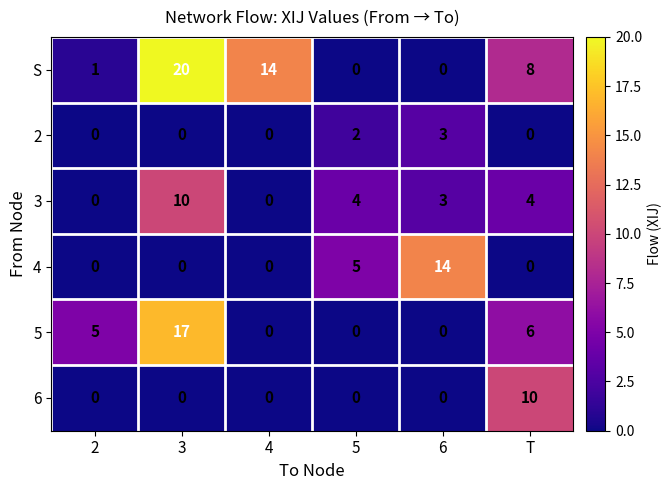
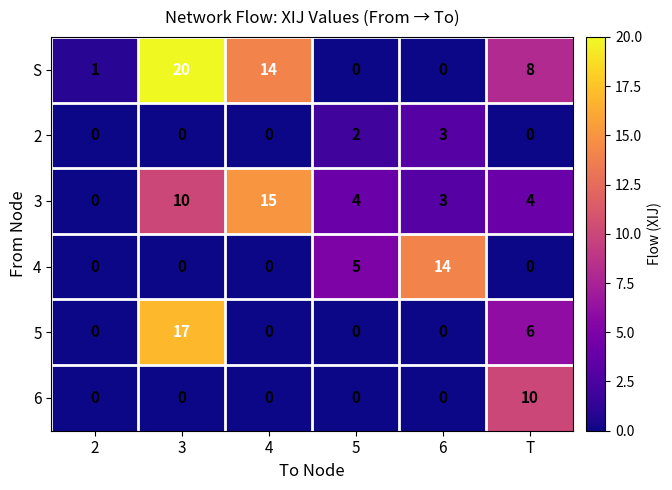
3, 4: 0 -> 15
5, 2: 5 -> 0
